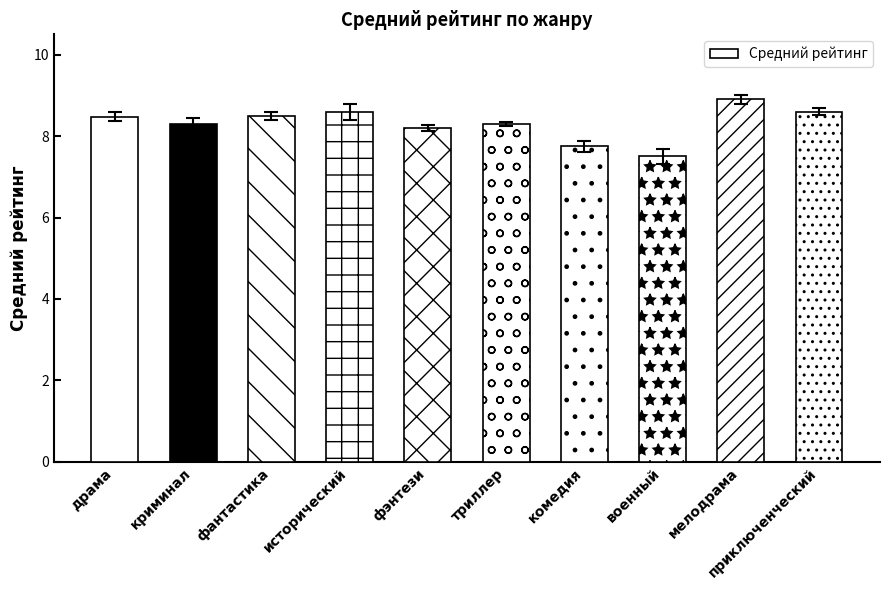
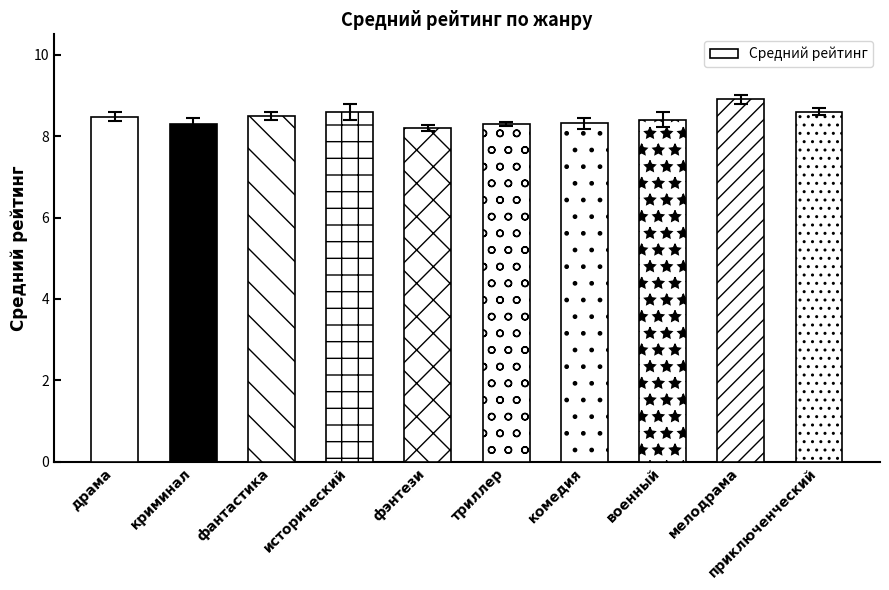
Средний рейтинг, комедия: 7.8 -> 8.3
Средний рейтинг, военный: 7.5 -> 8.4
